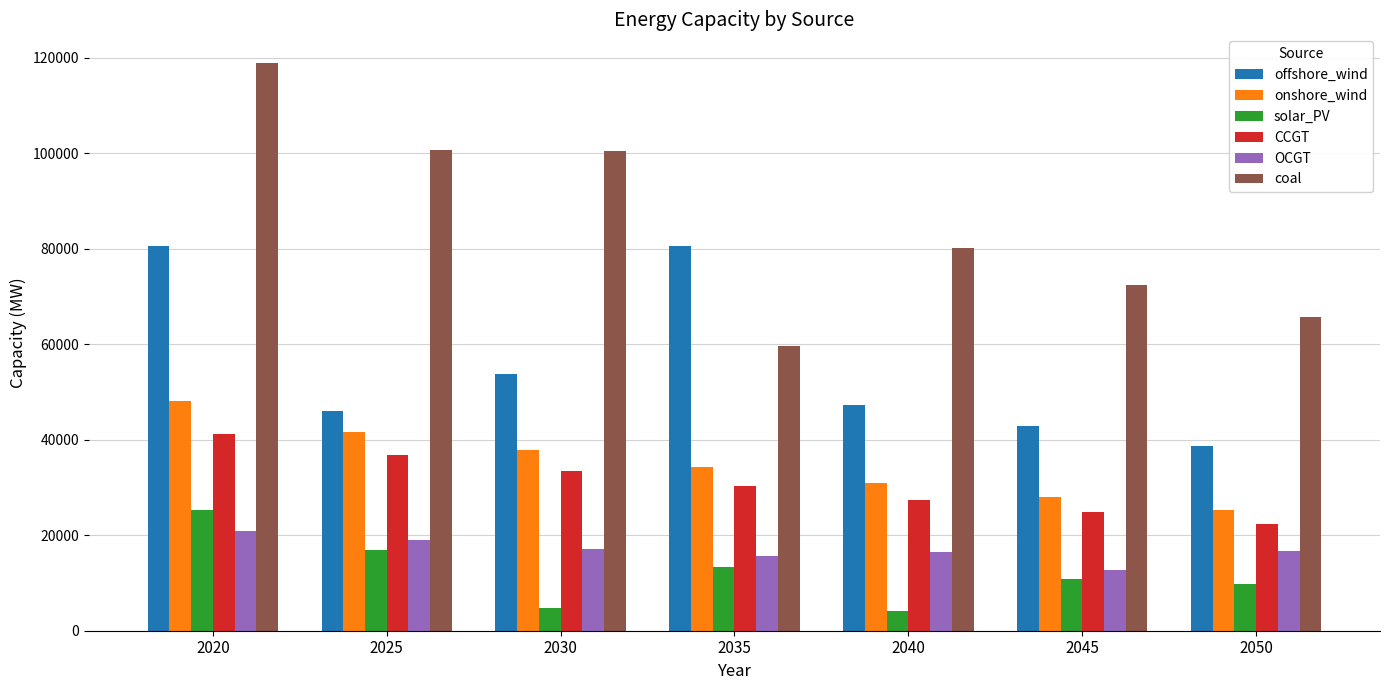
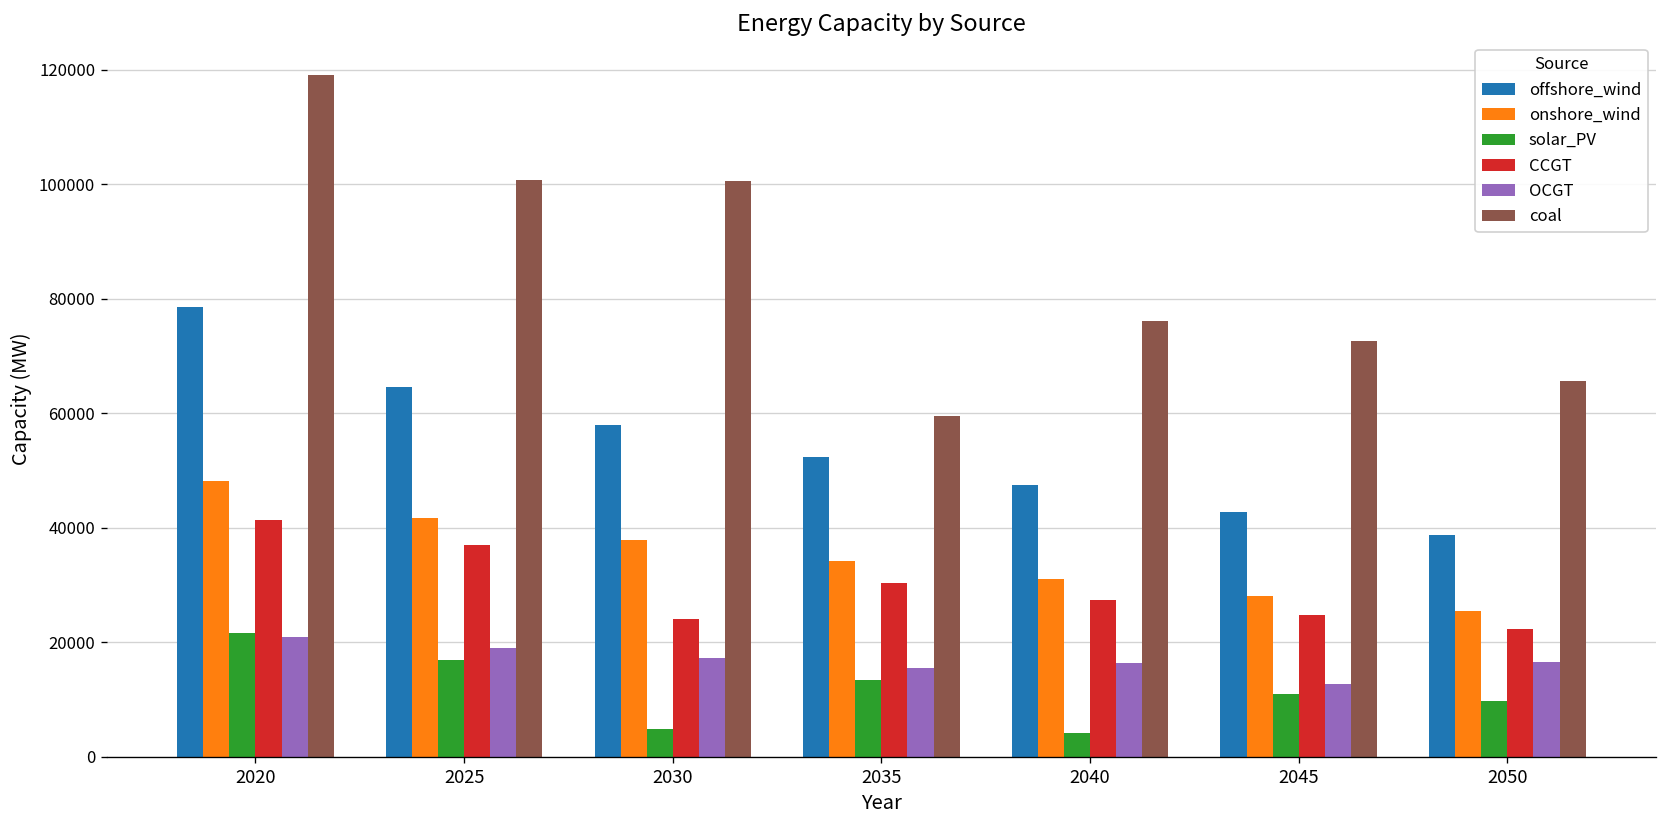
offshore_wind, 2020: 81000 -> 79000
solar_PV, 2020: 25000 -> 22000
offshore_wind, 2025: 46000 -> 65000
offshore_wind, 2030: 54000 -> 58000
CCGT, 2030: 33000 -> 24000
offshore_wind, 2035: 81000 -> 52000
coal, 2040: 80000 -> 76000
